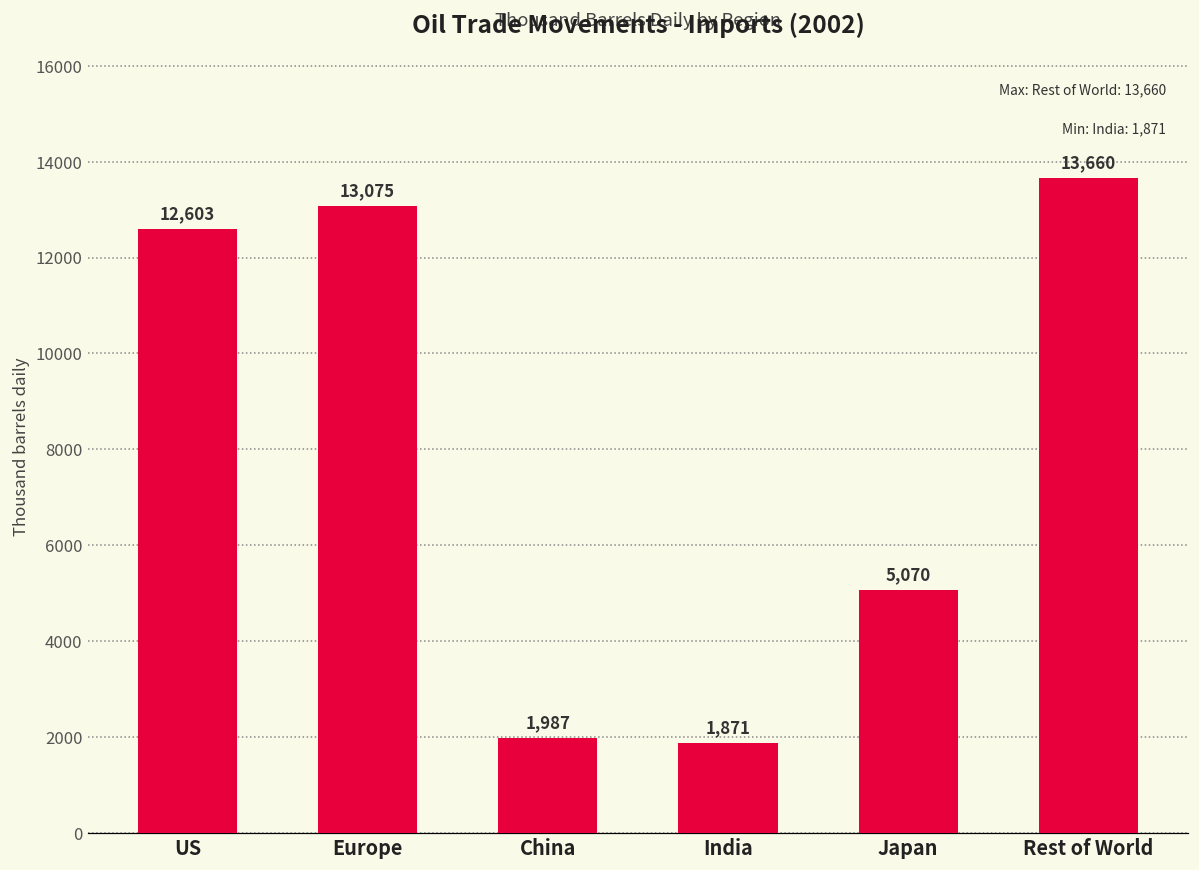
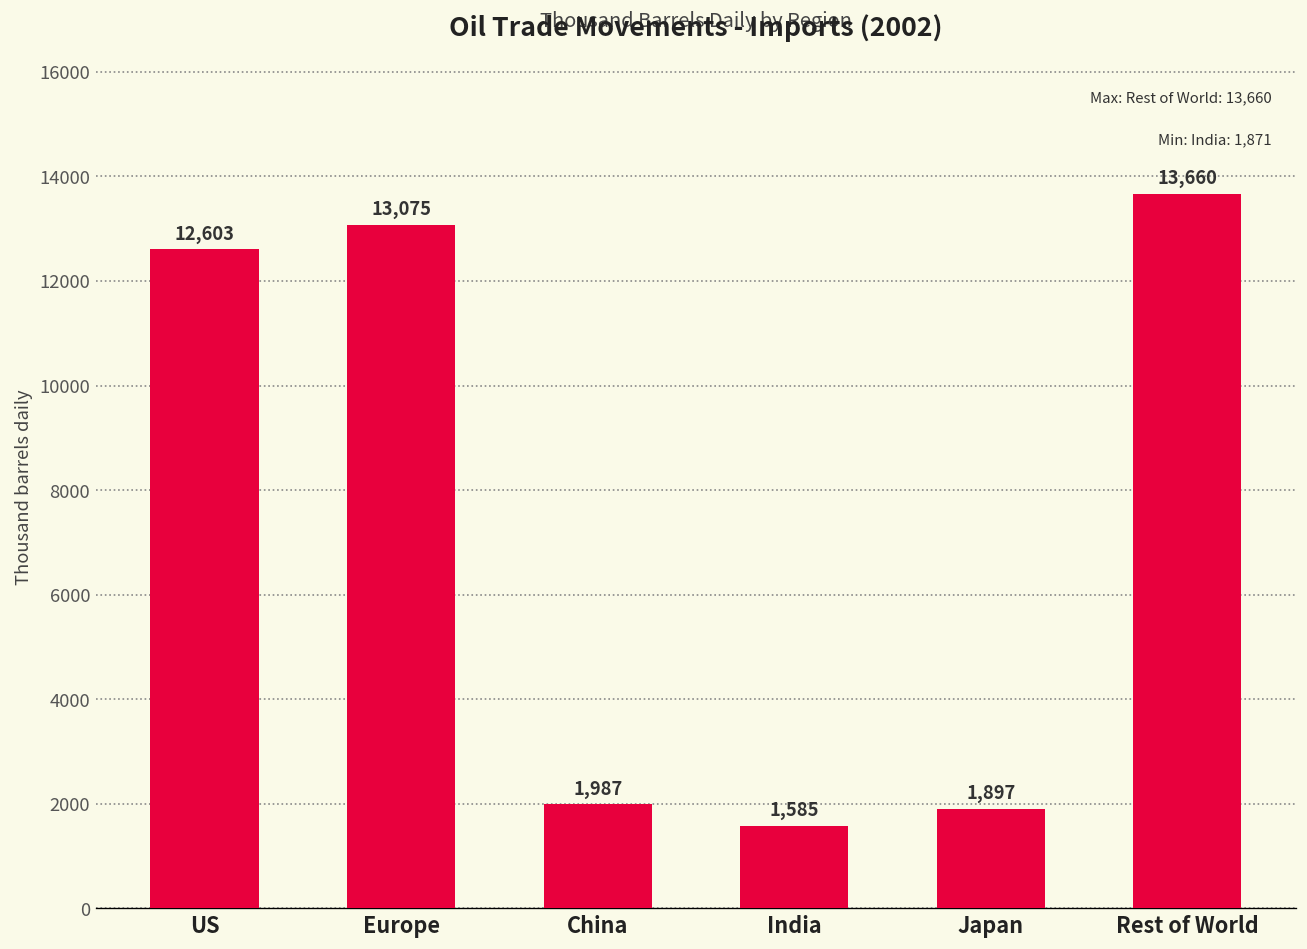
India: 1,871 -> 1,585
Japan: 5,070 -> 1,897
